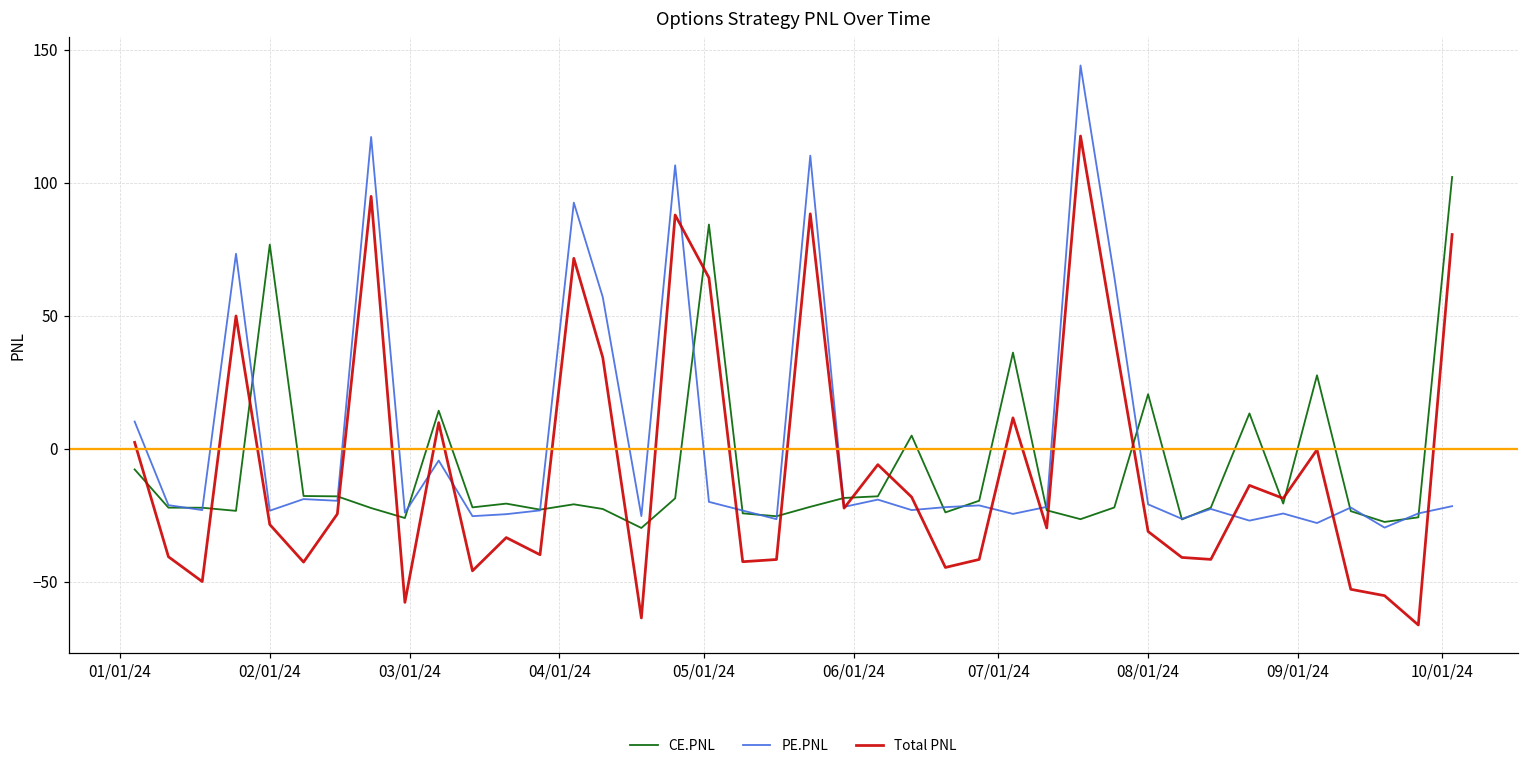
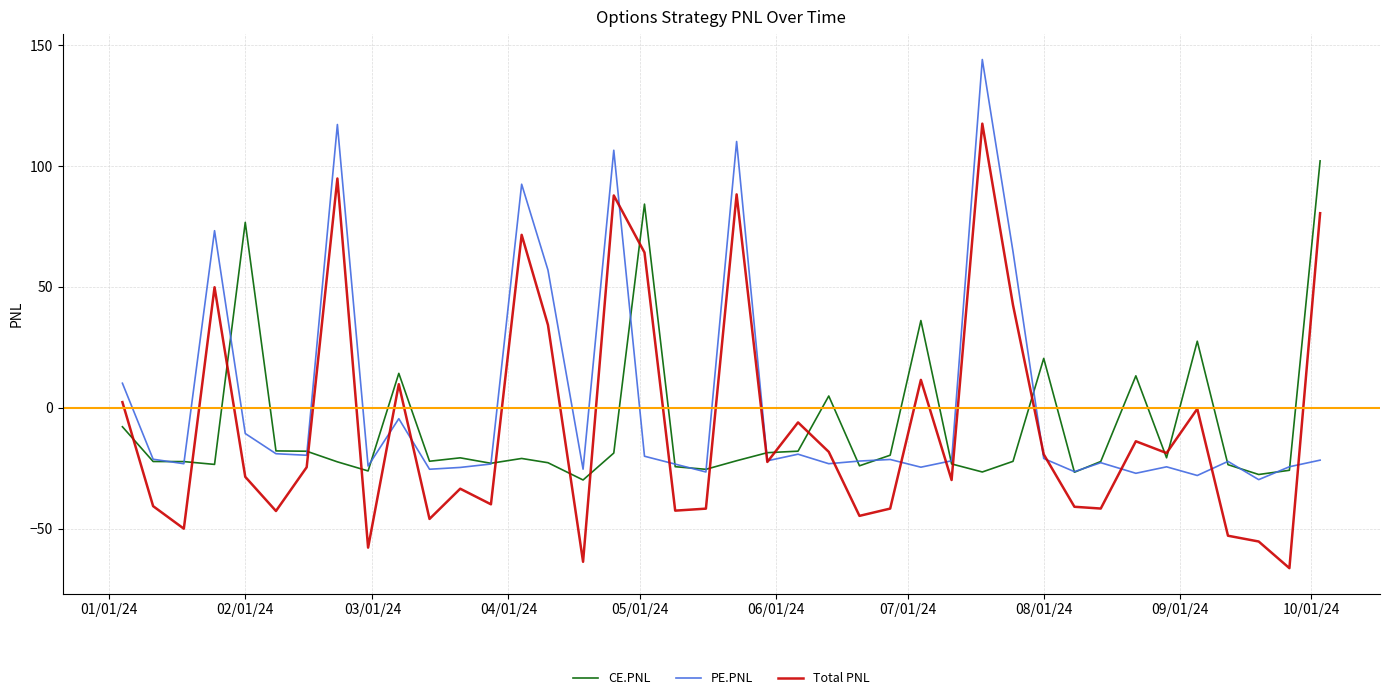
PE.PNL, 02/01/24: -23 -> -11
Total PNL, 08/01/24: -31 -> -19
